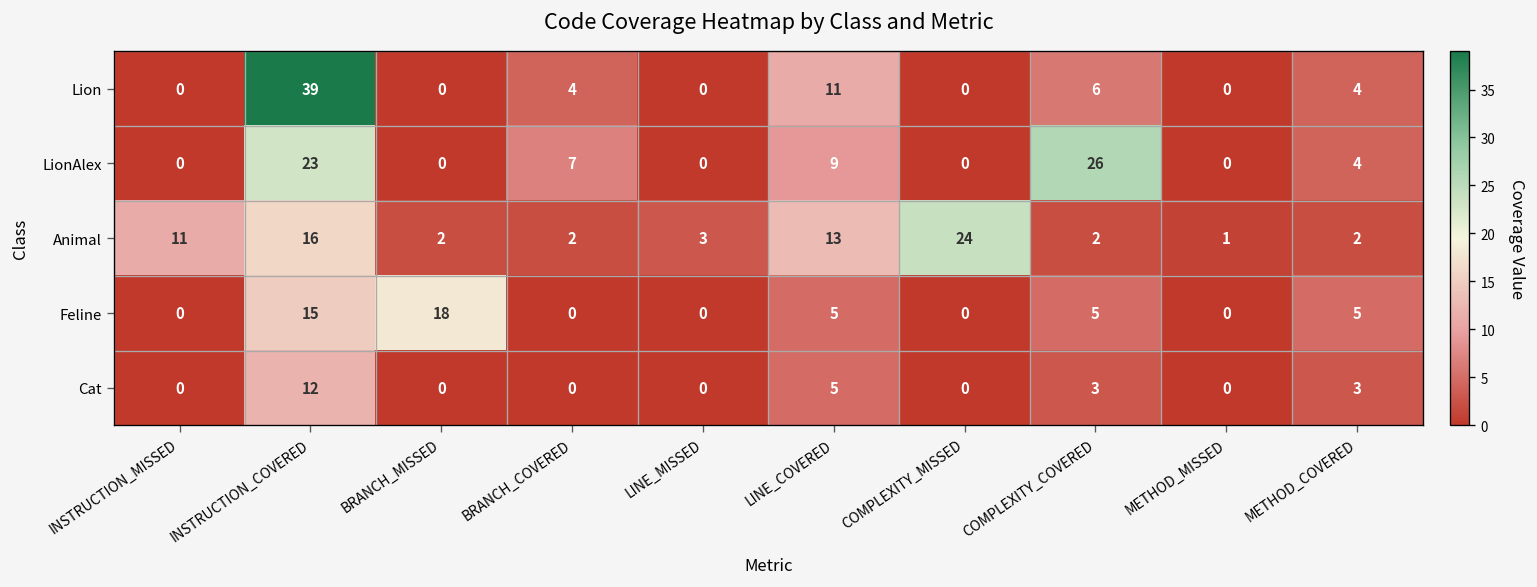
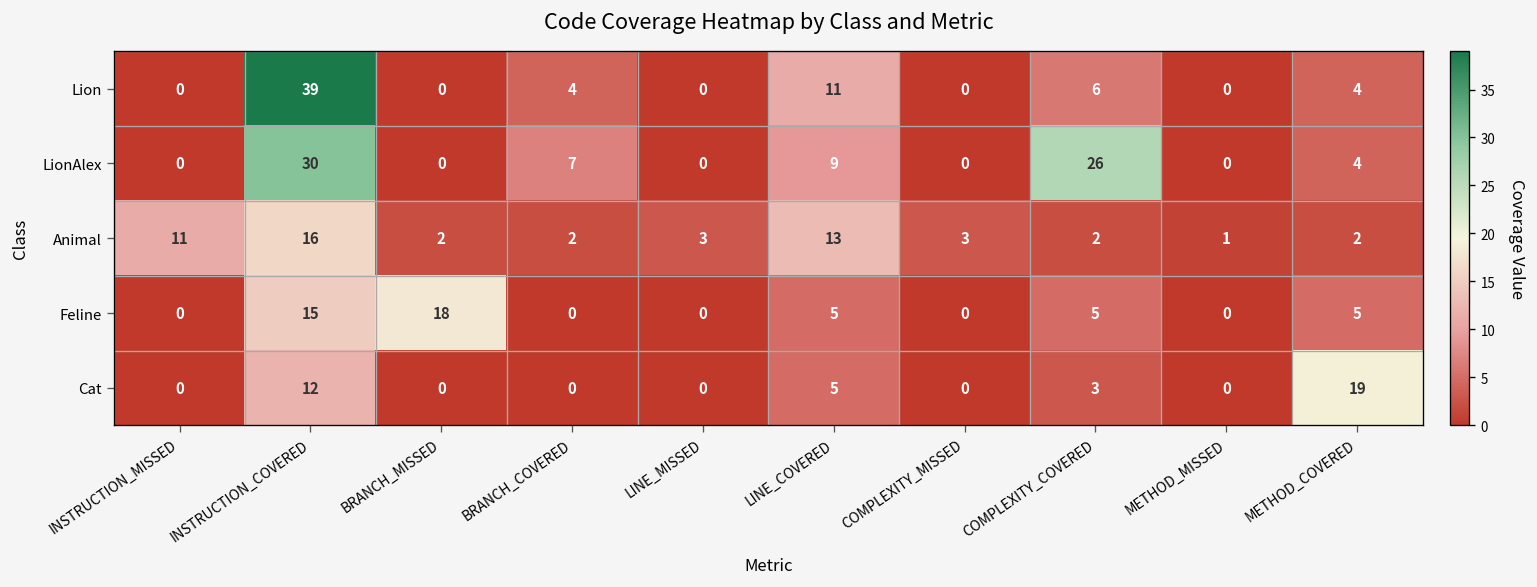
LionAlex, INSTRUCTION_COVERED: 23 -> 30
Animal, COMPLEXITY_MISSED: 24 -> 3
Cat, METHOD_COVERED: 3 -> 19
